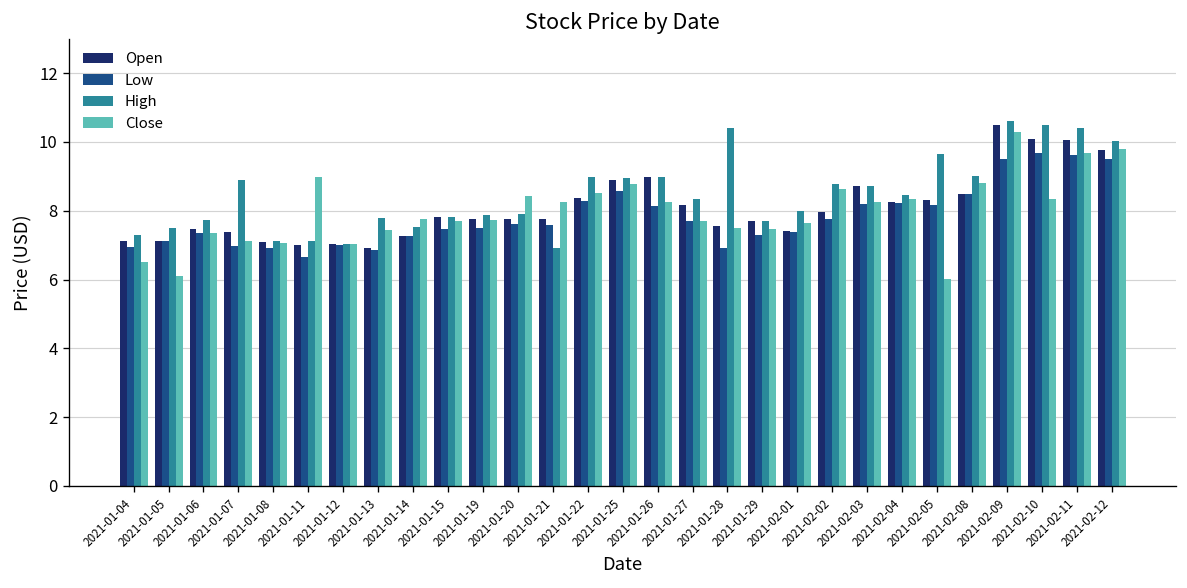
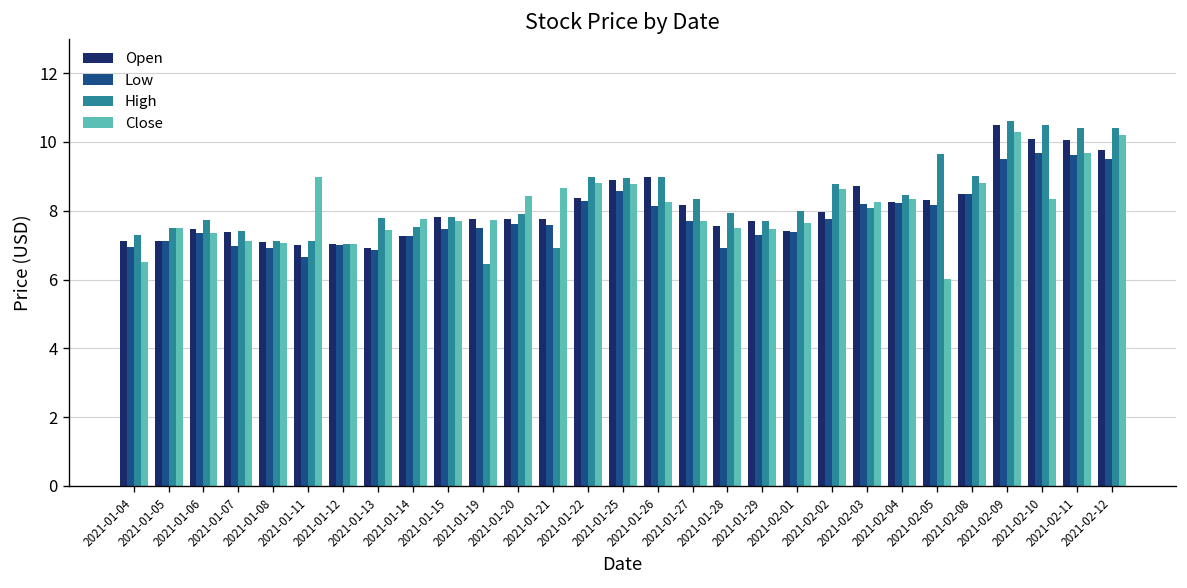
Close, 2021-01-05: 6.1 -> 7.5
High, 2021-01-07: 8.9 -> 7.4
High, 2021-01-19: 7.9 -> 6.5
Close, 2021-01-21: 8.3 -> 8.7
Close, 2021-01-22: 8.5 -> 8.8
High, 2021-01-28: 10.4 -> 7.9
High, 2021-02-03: 8.7 -> 8.1
High, 2021-02-12: 10.0 -> 10.4
Close, 2021-02-12: 9.8 -> 10.2
